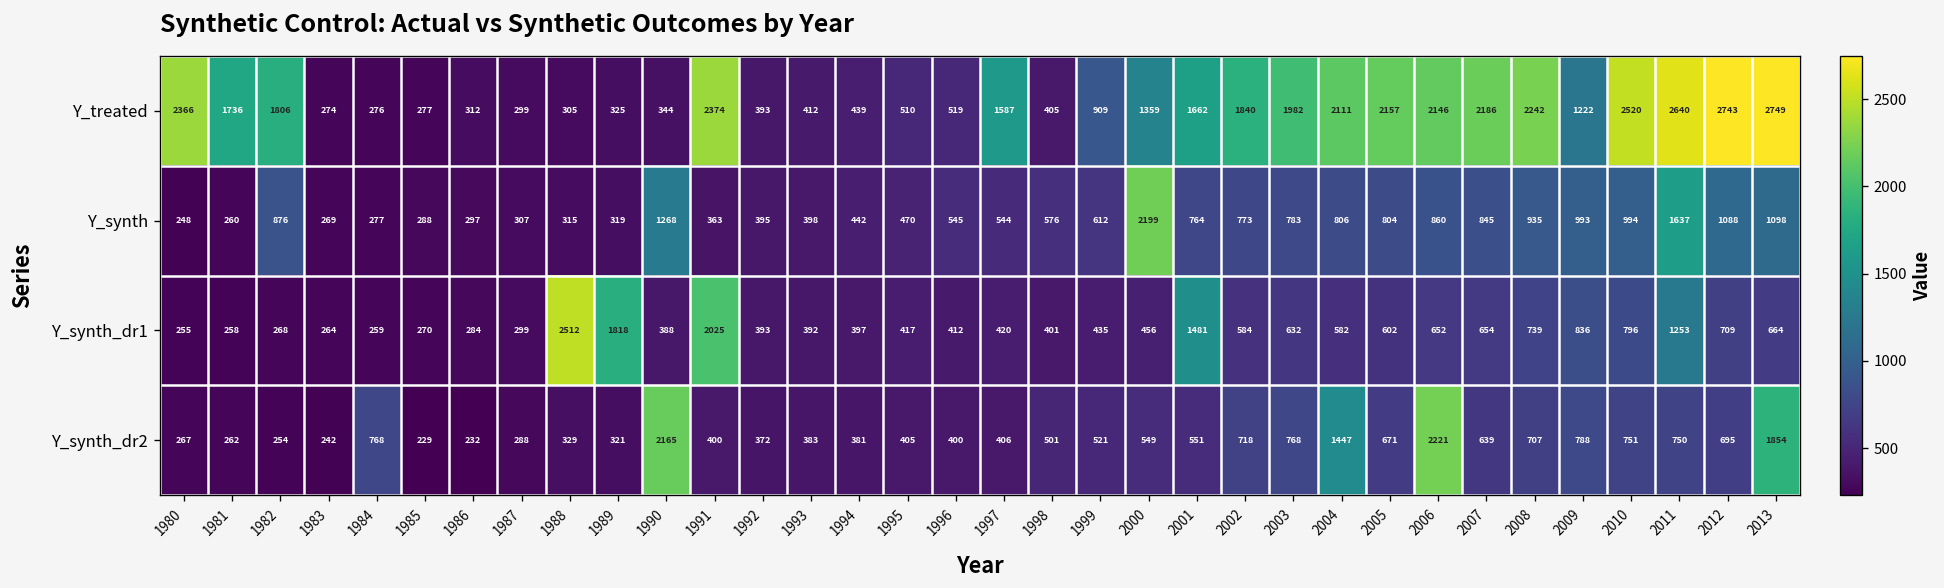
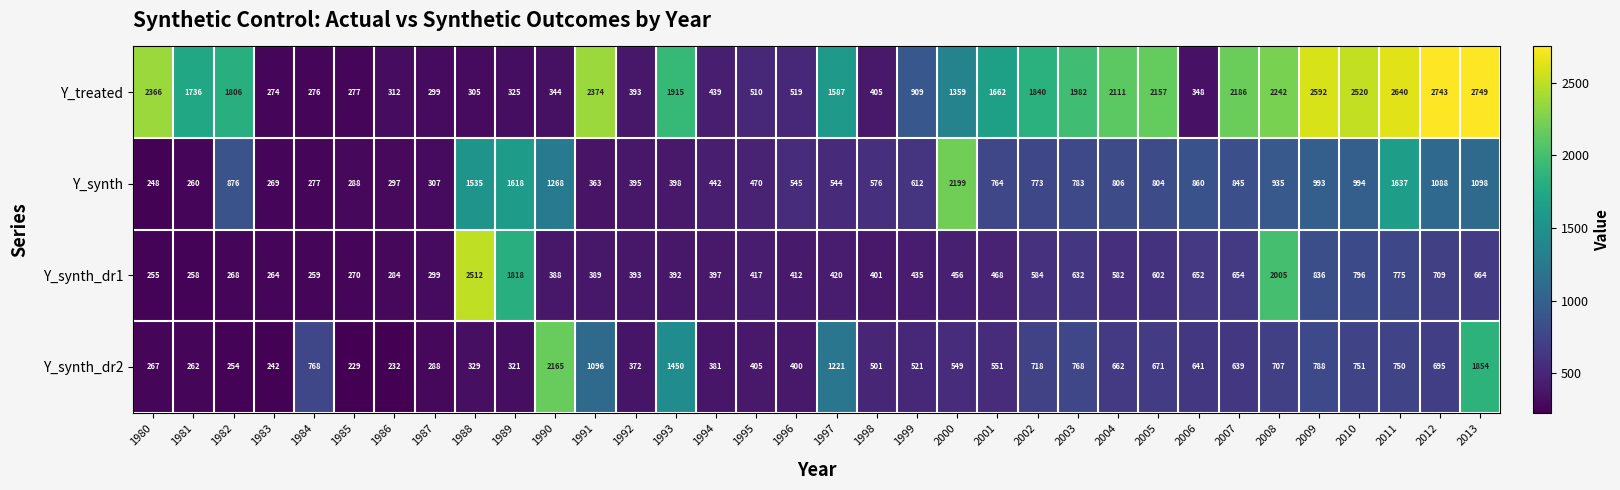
Y_treated, 1993: 412 -> 1915
Y_treated, 2006: 2146 -> 348
Y_treated, 2009: 1222 -> 2592
Y_synth, 1988: 315 -> 1535
Y_synth, 1989: 319 -> 1618
Y_synth_dr1, 1991: 2025 -> 389
Y_synth_dr1, 2001: 1481 -> 468
Y_synth_dr1, 2008: 739 -> 2005
Y_synth_dr1, 2011: 1253 -> 775
Y_synth_dr2, 1991: 400 -> 1096
Y_synth_dr2, 1993: 383 -> 1450
Y_synth_dr2, 1997: 406 -> 1221
Y_synth_dr2, 2004: 1447 -> 662
Y_synth_dr2, 2006: 2221 -> 641
